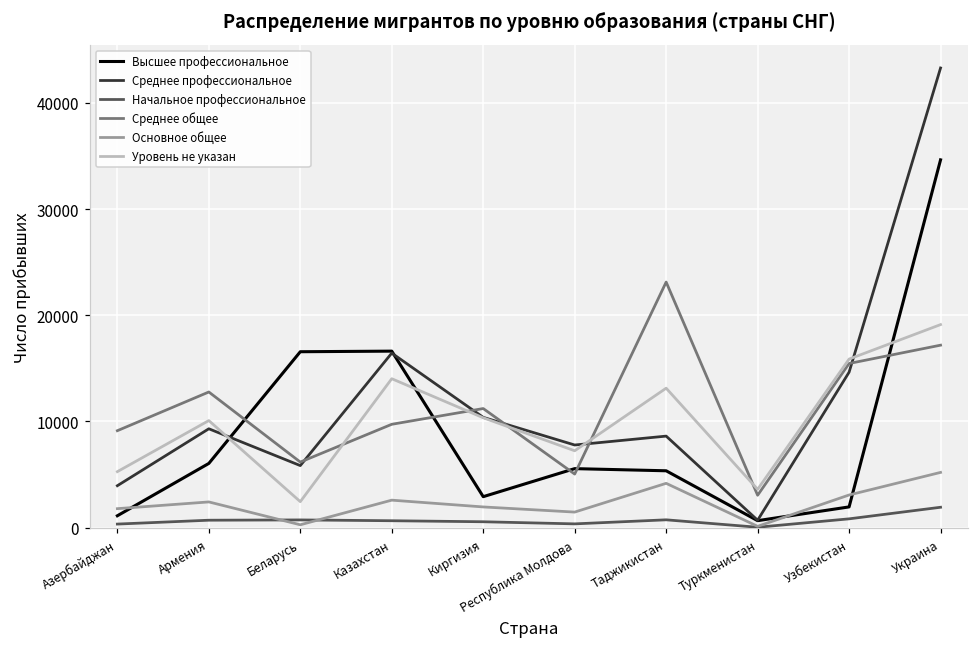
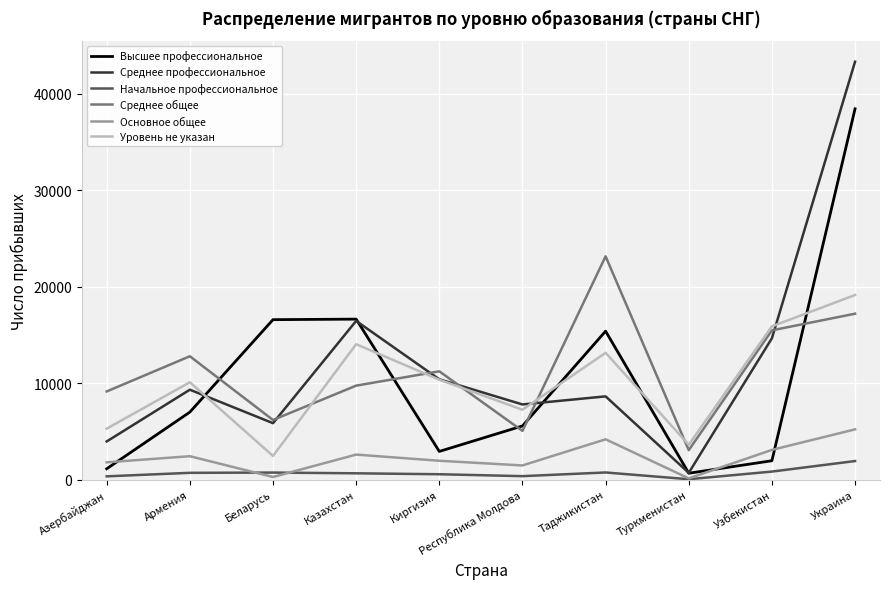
Высшее профессиональное, Армения: 6000 -> 7000
Высшее профессиональное, Таджикистан: 5000 -> 15000
Высшее профессиональное, Украина: 35000 -> 38000
